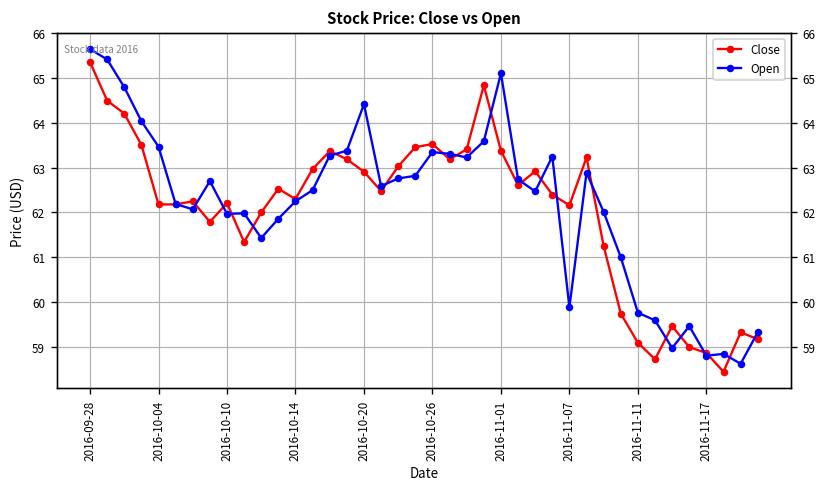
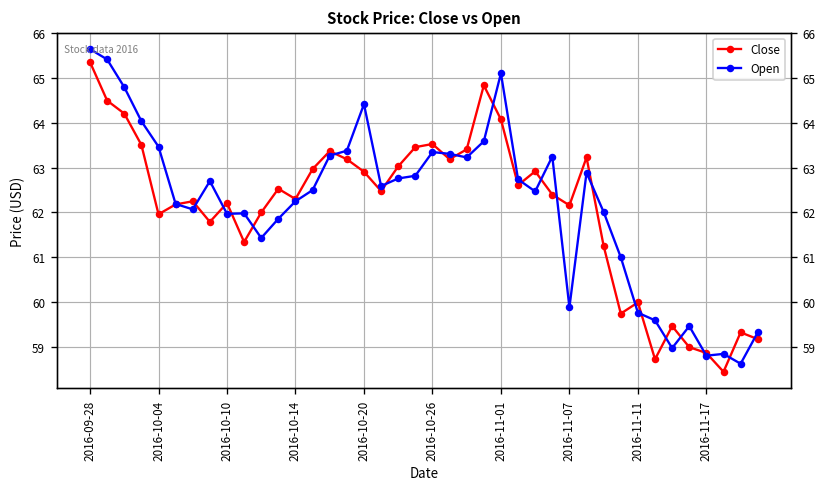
Close, 2016-10-04: 62.2 -> 62.0
Close, 2016-11-01: 63.4 -> 64.1
Close, 2016-11-11: 59.1 -> 60.0
